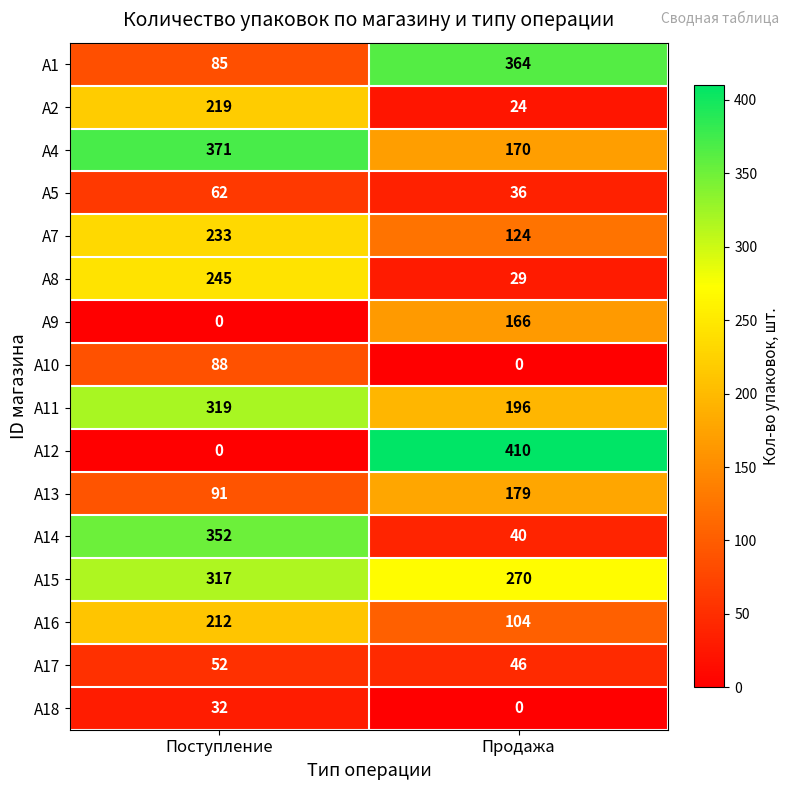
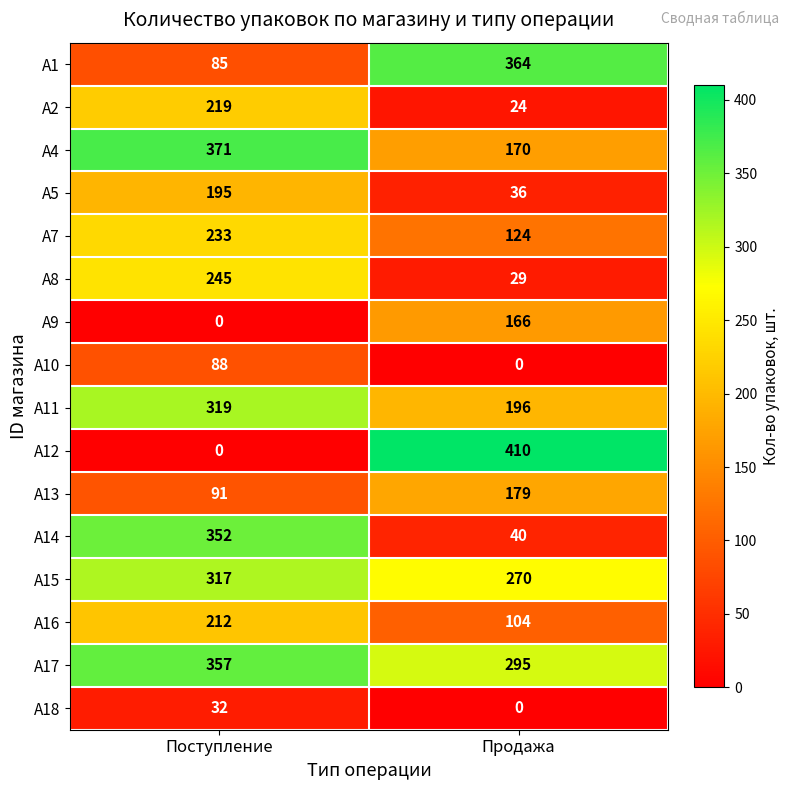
A5, Поступление: 62 -> 195
A17, Поступление: 52 -> 357
A17, Продажа: 46 -> 295
